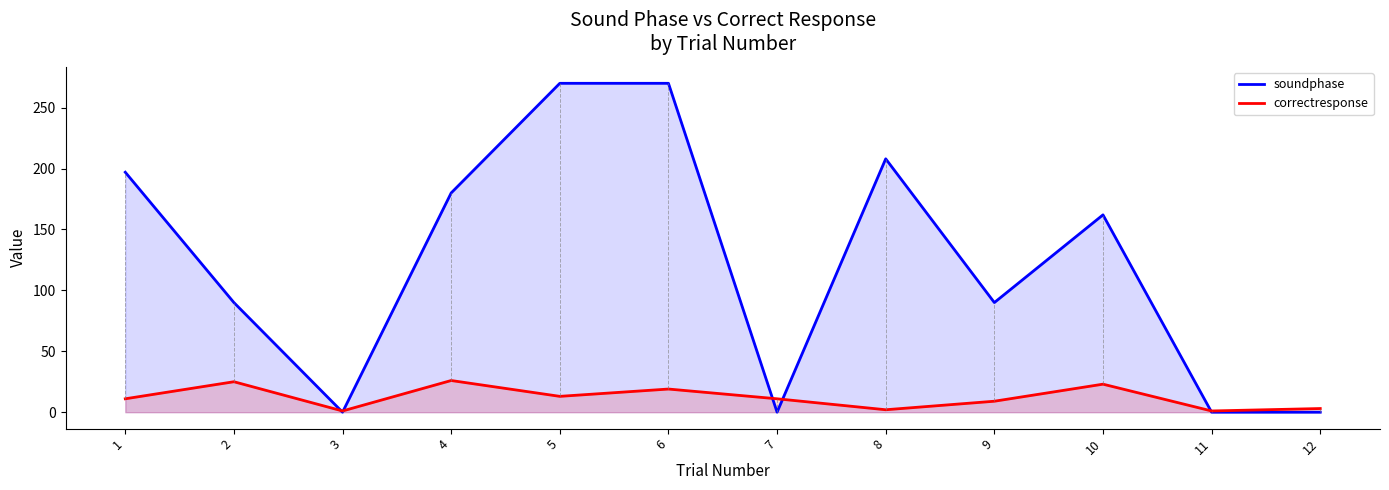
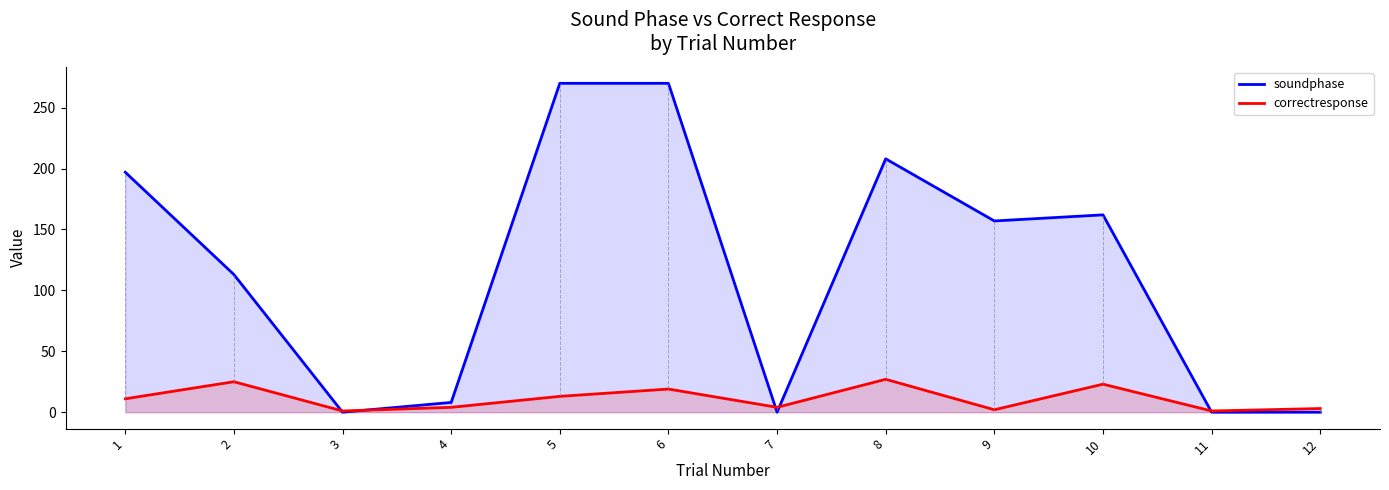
soundphase, 2: 90 -> 113
soundphase, 4: 180 -> 8
correctresponse, 4: 26 -> 4
correctresponse, 7: 11 -> 4
correctresponse, 8: 2 -> 27
soundphase, 9: 90 -> 157
correctresponse, 9: 9 -> 2
